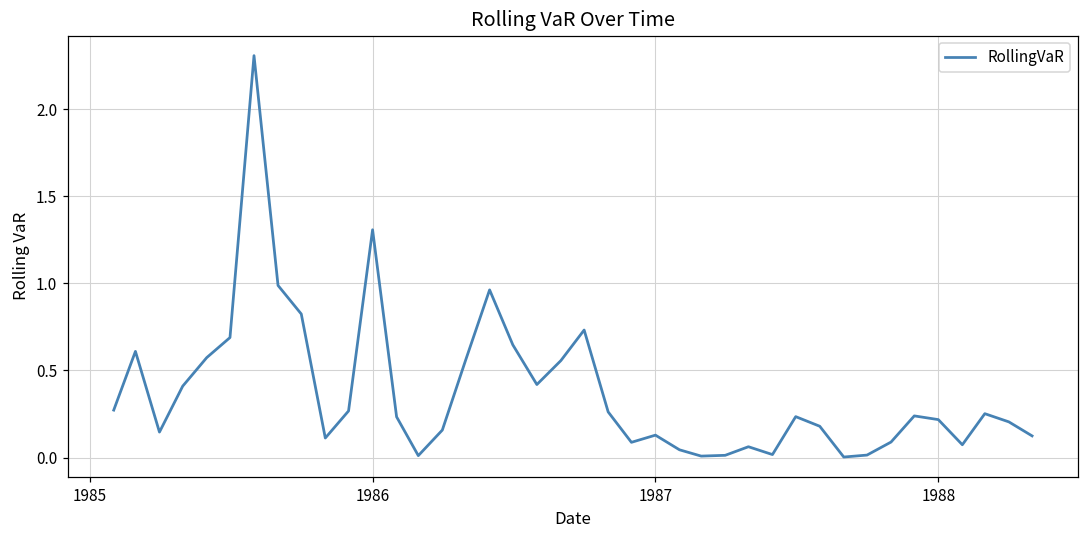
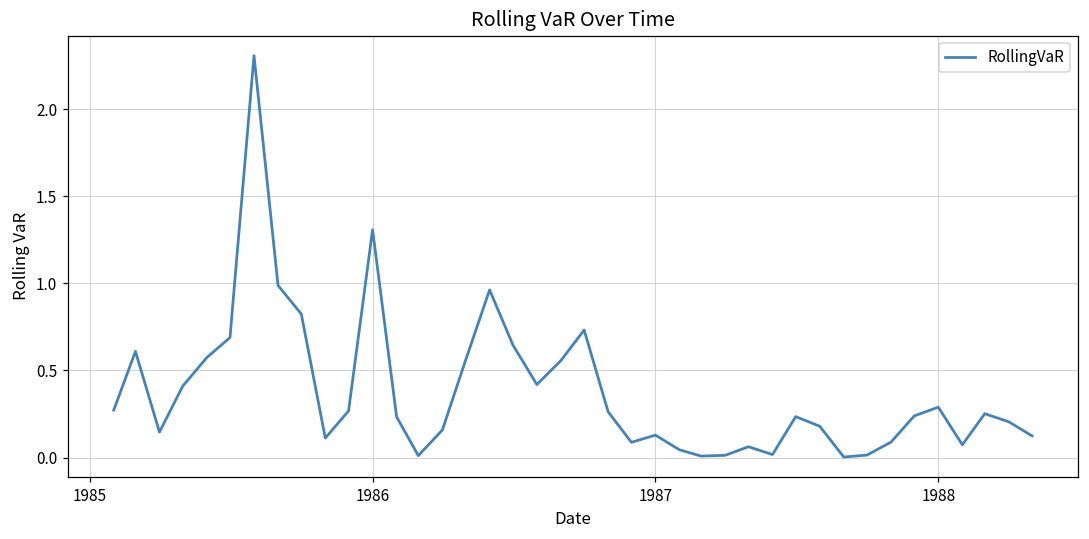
1988: 0.22 -> 0.29
